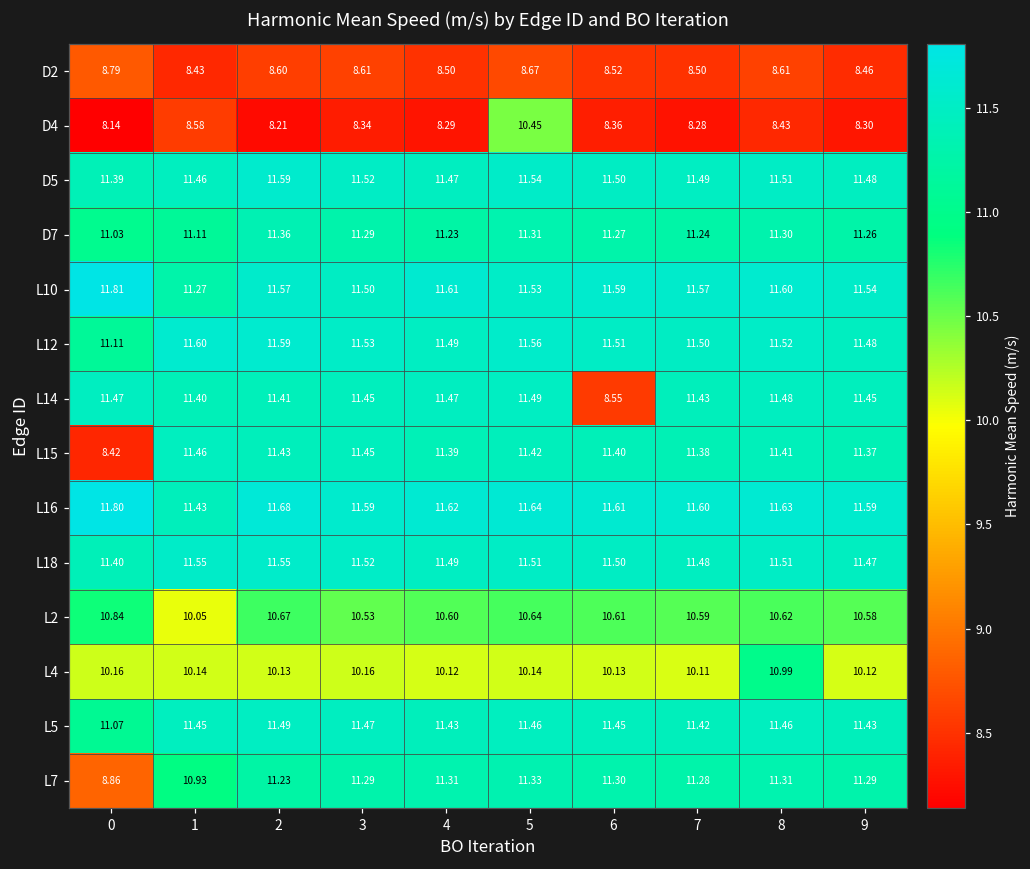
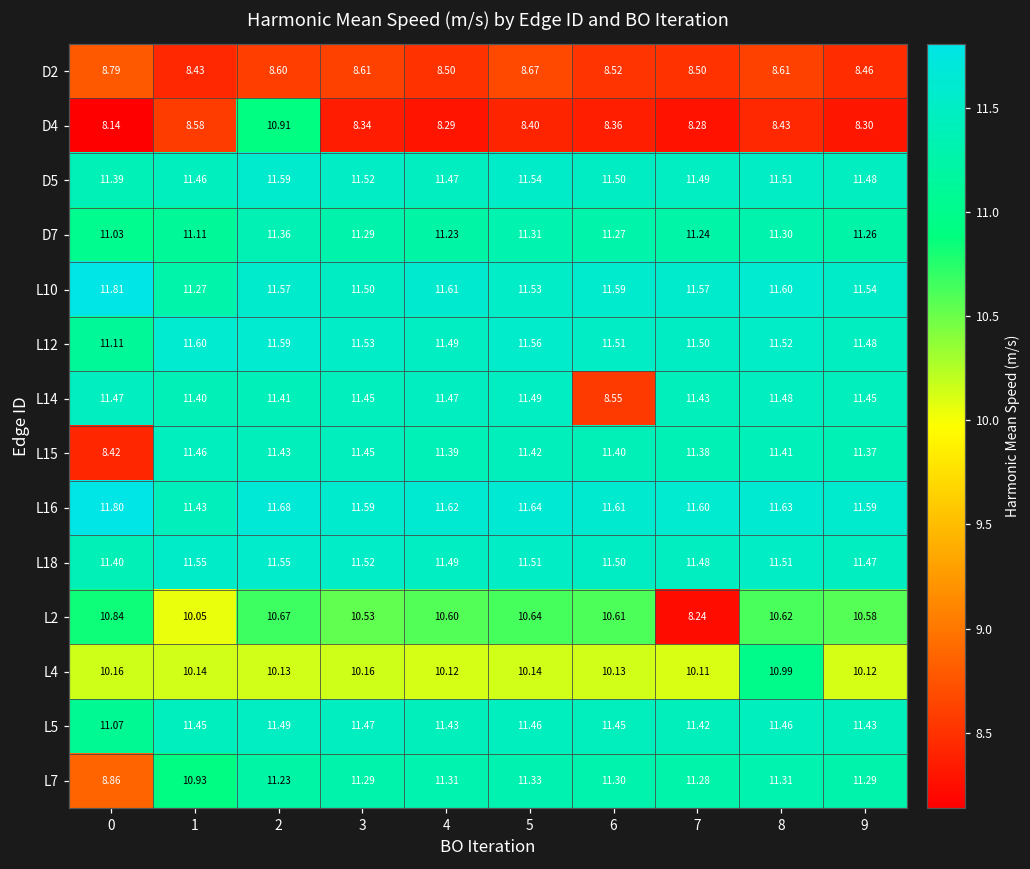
D4, 2: 8.21 -> 10.91
D4, 5: 10.45 -> 8.40
L2, 7: 10.59 -> 8.24
